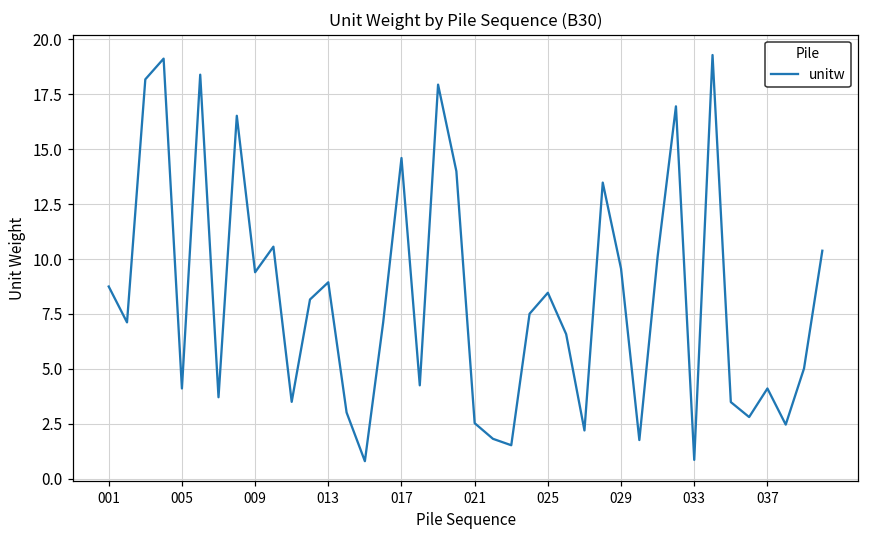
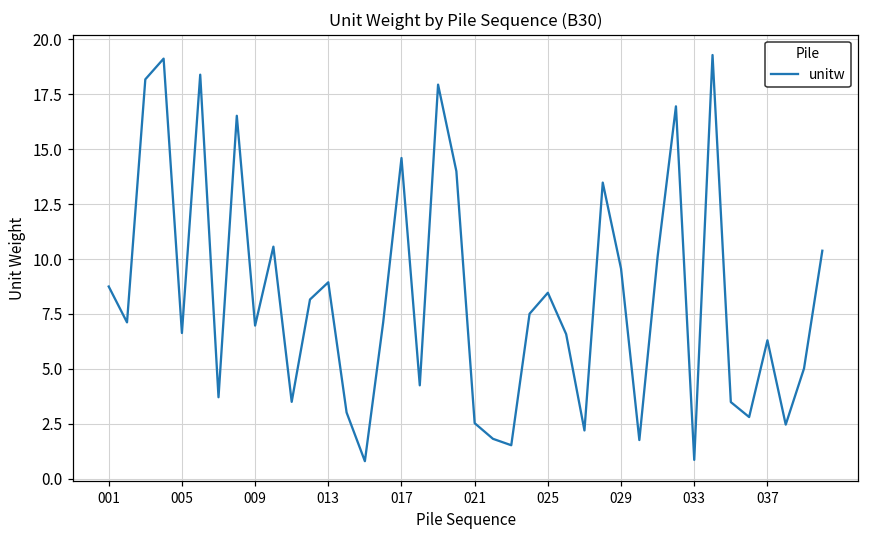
005: 4.1 -> 6.6
009: 9.4 -> 7.0
037: 4.1 -> 6.3
